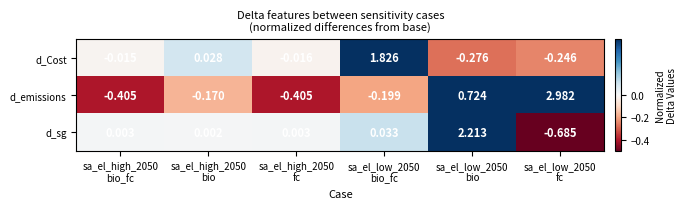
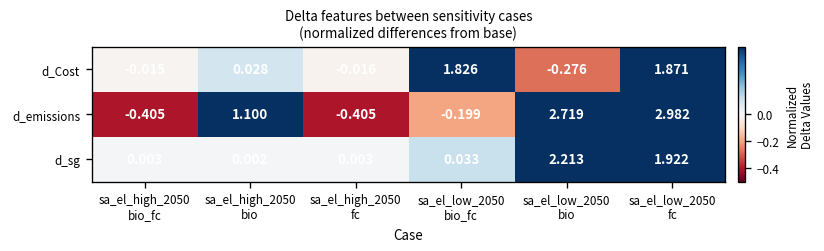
d_Cost, sa_el_low_2050 fc: -0.246 -> 1.871
d_emissions, sa_el_high_2050 bio: -0.170 -> 1.100
d_emissions, sa_el_low_2050 bio: 0.724 -> 2.719
d_sg, sa_el_low_2050 fc: -0.685 -> 1.922
